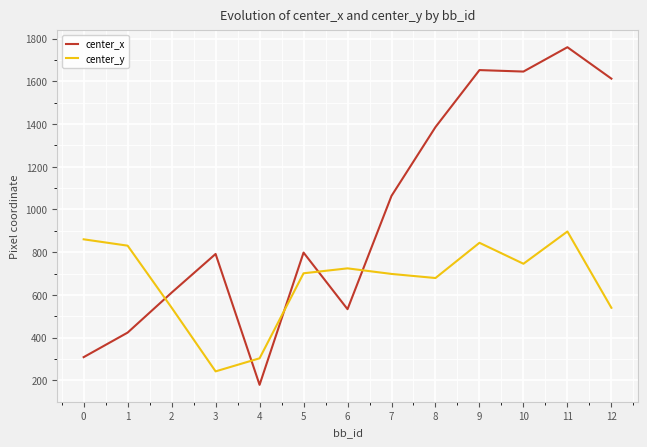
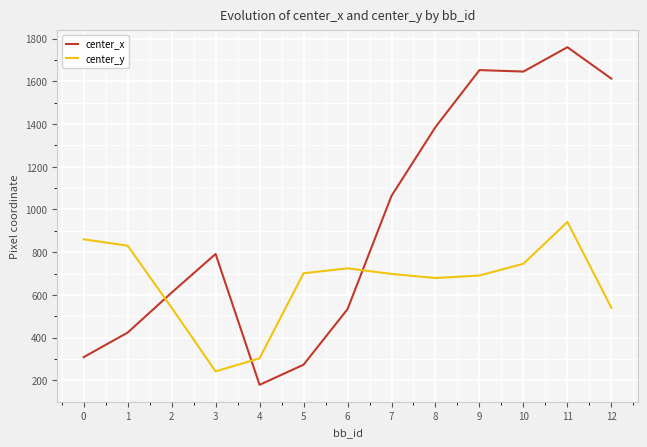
center_x, 5: 800 -> 270
center_y, 9: 840 -> 690
center_y, 11: 900 -> 940
